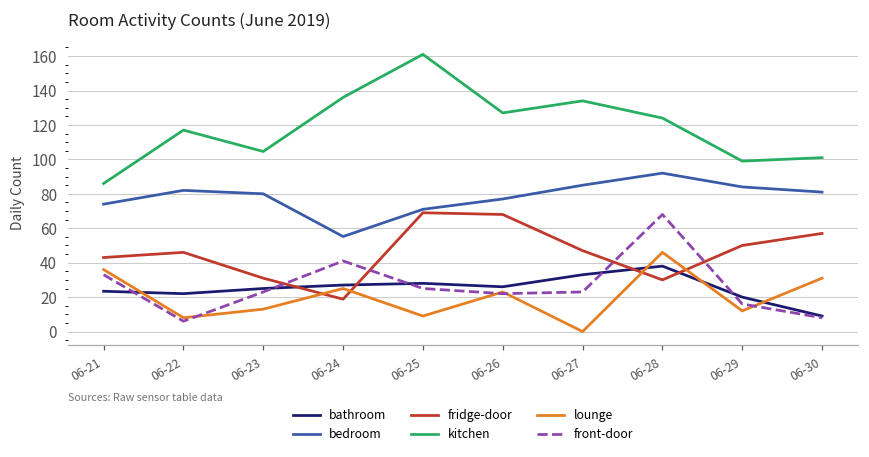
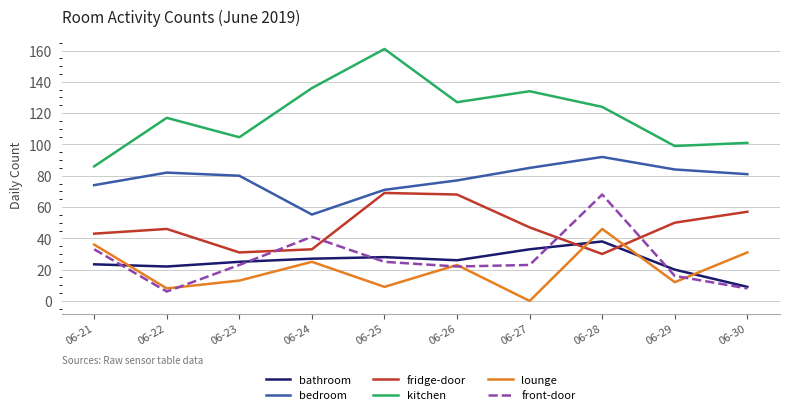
fridge-door, 06-24: 19 -> 33
